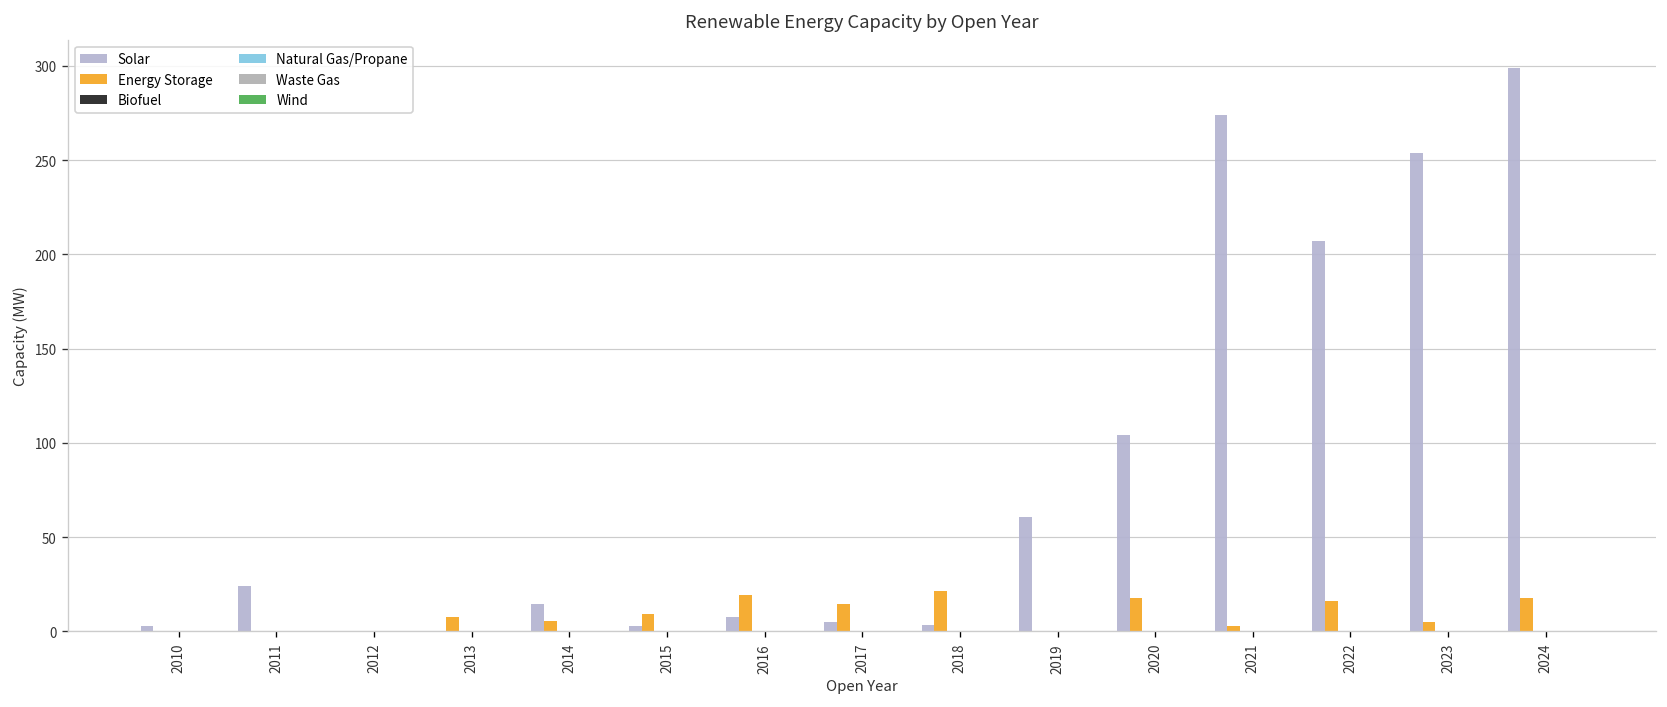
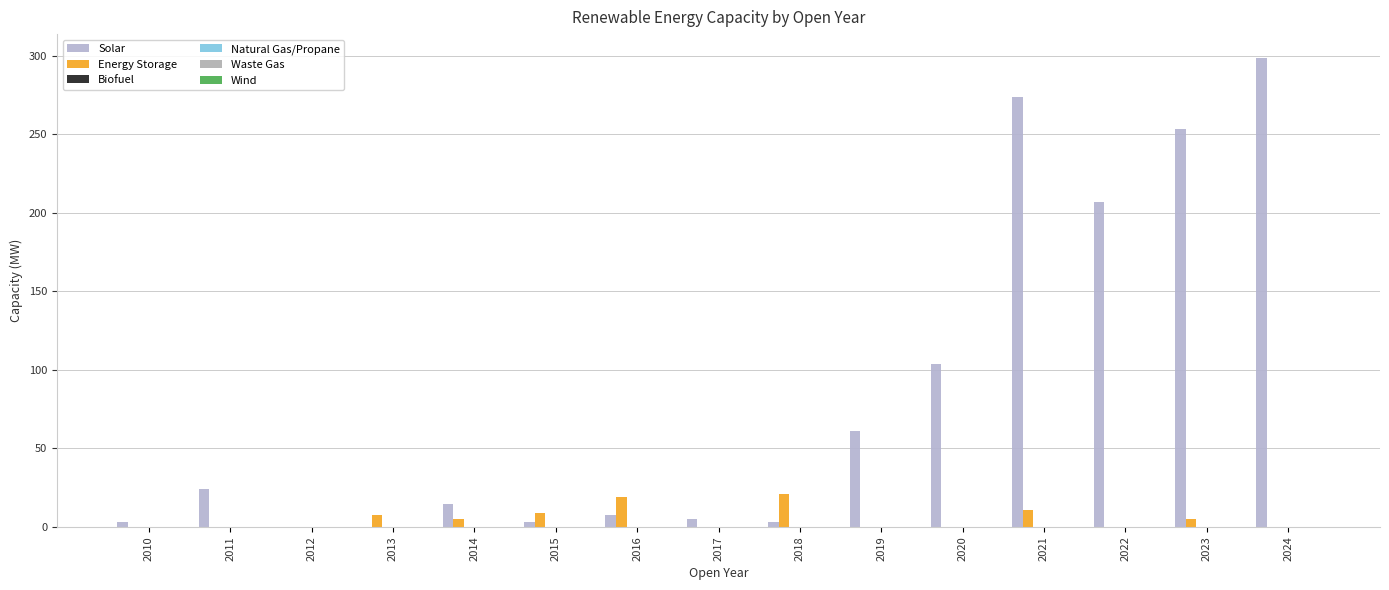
Energy Storage, 2017: 15 -> 0
Energy Storage, 2020: 18 -> 0
Energy Storage, 2021: 3 -> 11
Energy Storage, 2022: 16 -> 0
Energy Storage, 2024: 18 -> 0
